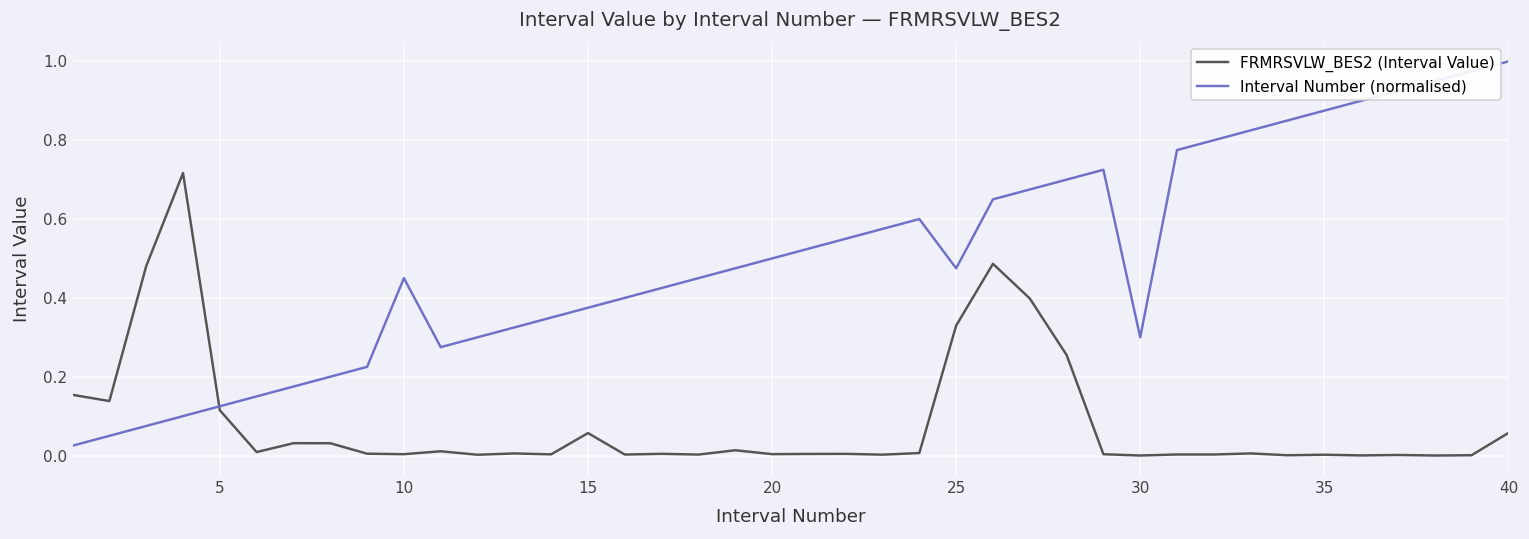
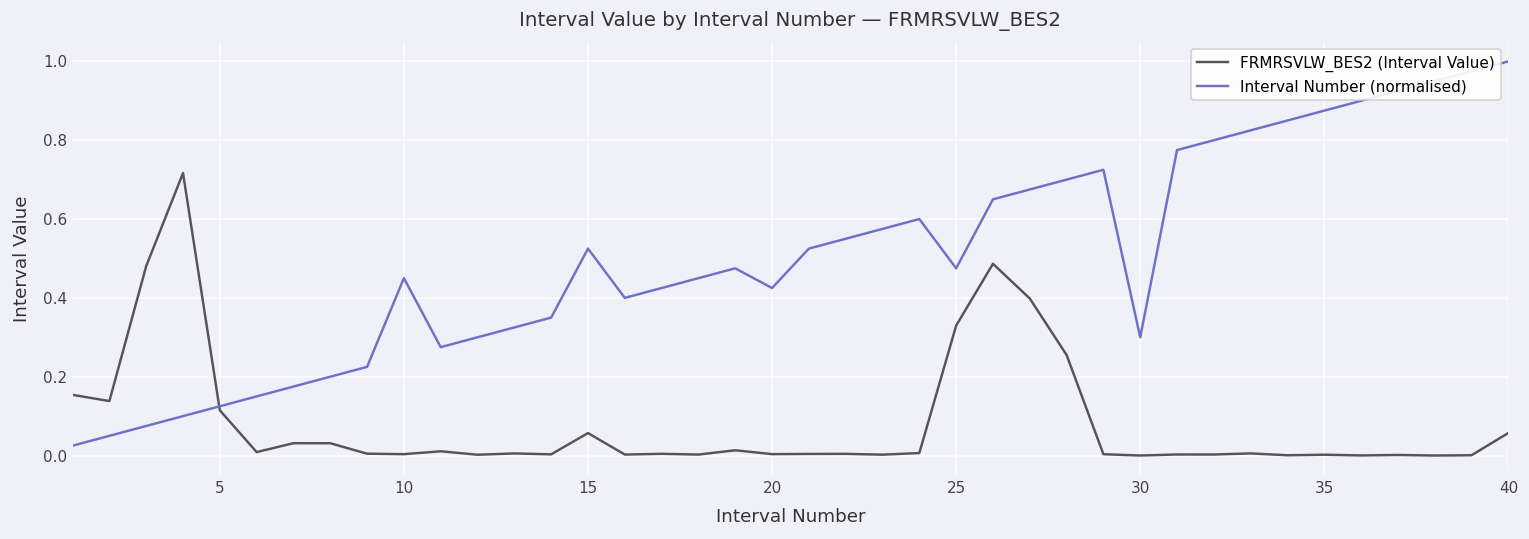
Interval Number (normalised), 15: 0.38 -> 0.53
Interval Number (normalised), 20: 0.50 -> 0.43
